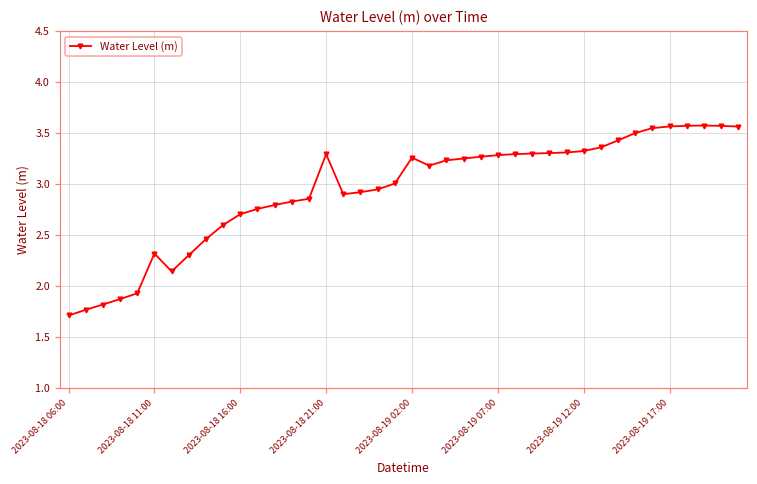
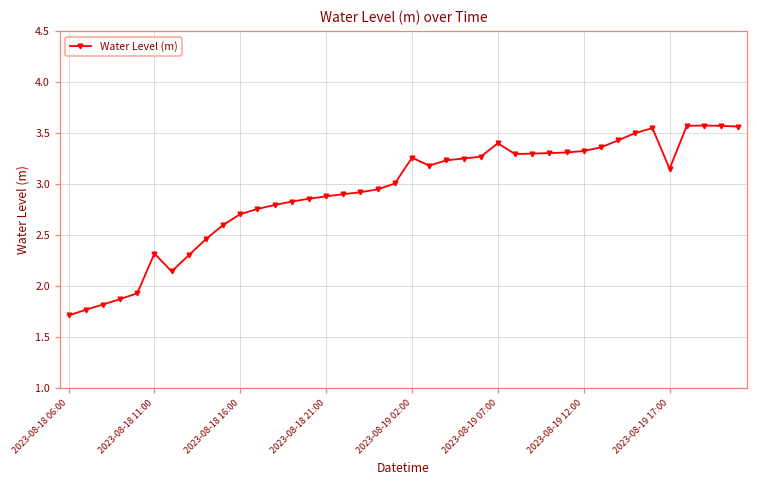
2023-08-18 21:00: 3.3 -> 2.9
2023-08-19 07:00: 3.3 -> 3.4
2023-08-19 17:00: 3.6 -> 3.2
